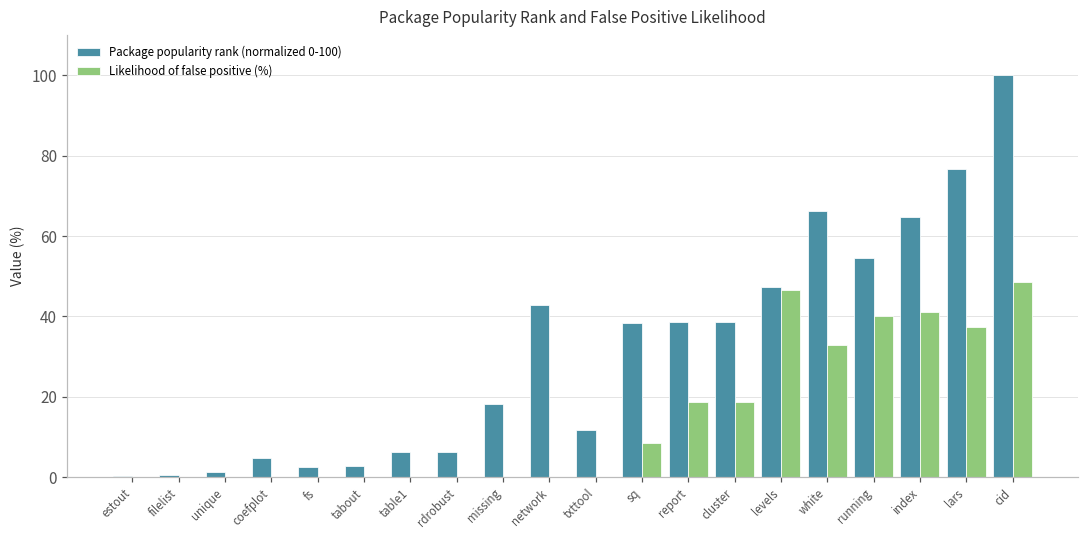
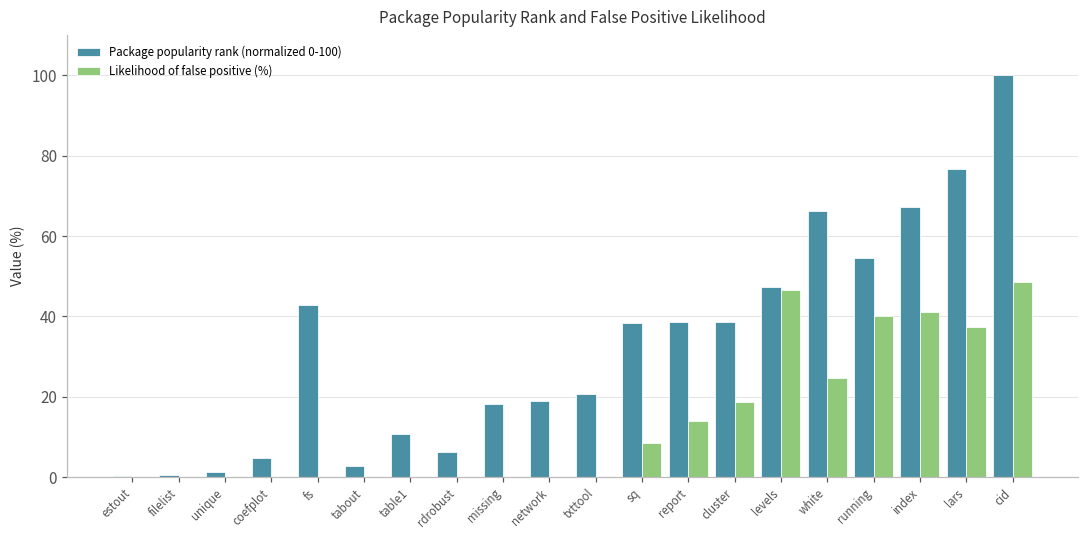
Package popularity rank (normalized 0-100), fs: 3 -> 43
Package popularity rank (normalized 0-100), table1: 6 -> 11
Package popularity rank (normalized 0-100), network: 43 -> 19
Package popularity rank (normalized 0-100), txttool: 12 -> 21
Likelihood of false positive (%), report: 19 -> 14
Likelihood of false positive (%), white: 33 -> 25
Package popularity rank (normalized 0-100), index: 65 -> 67
